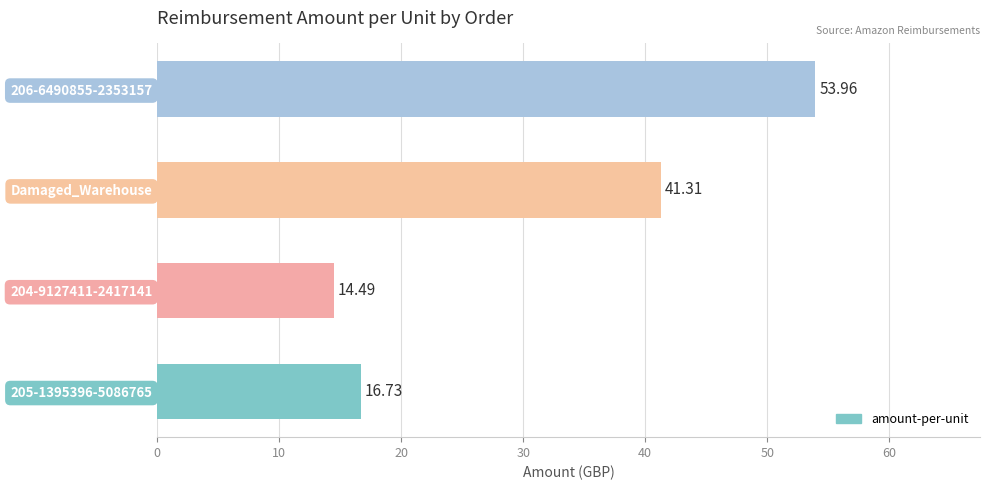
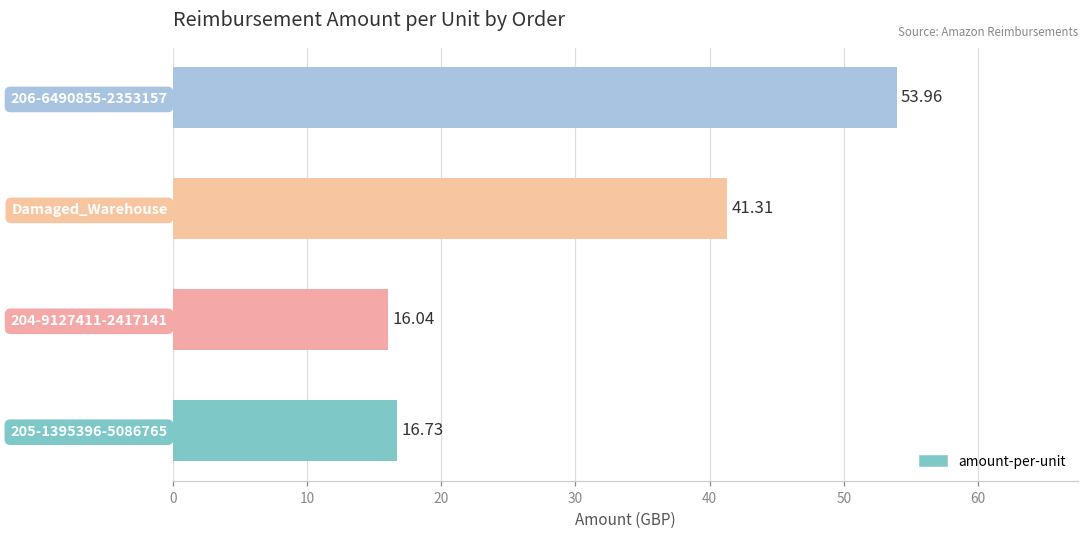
204-9127411-2417141: 14.49 -> 16.04
